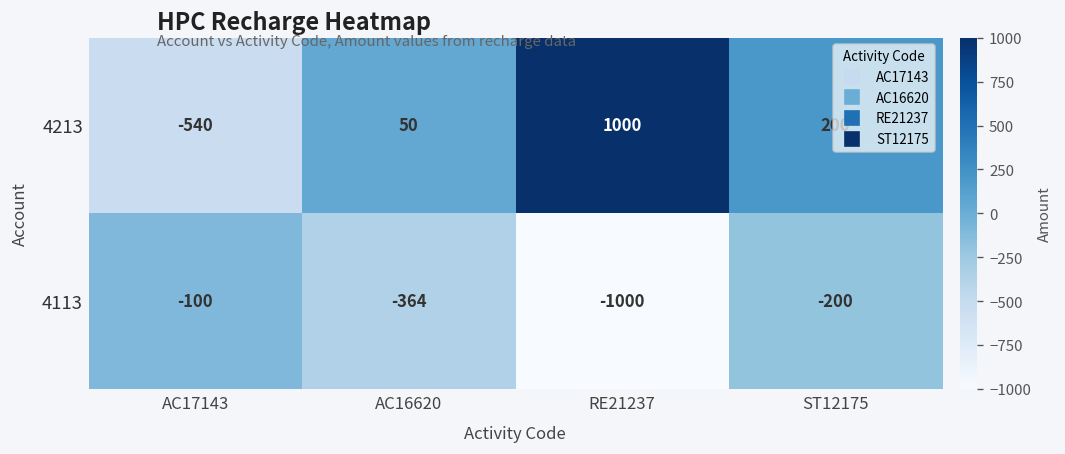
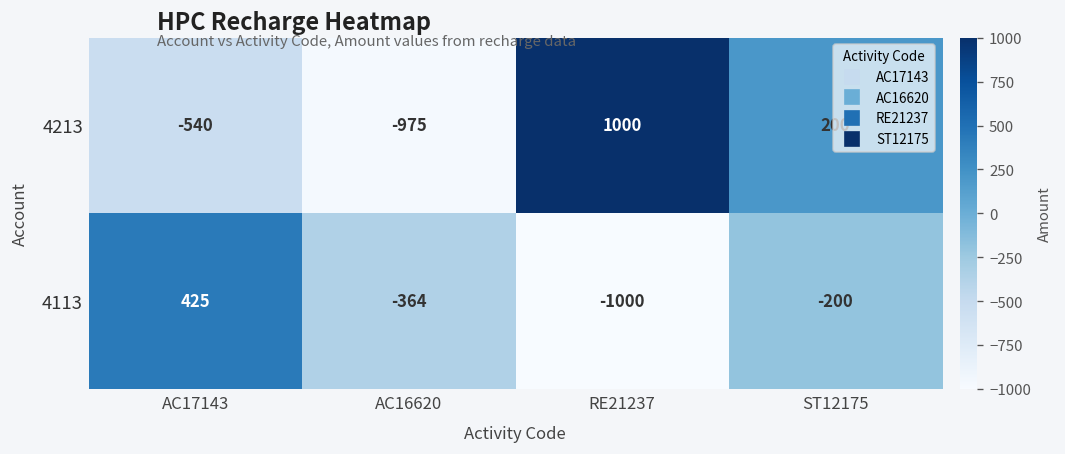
4213, AC16620: 50 -> -975
4113, AC17143: -100 -> 425
